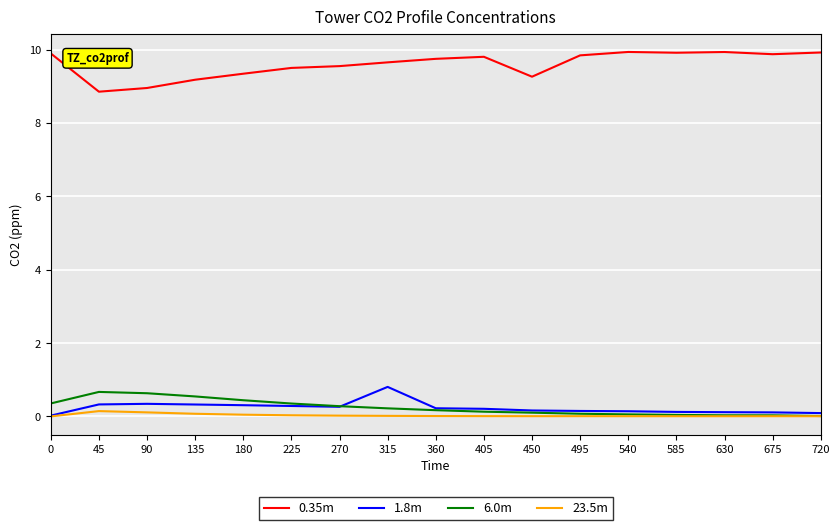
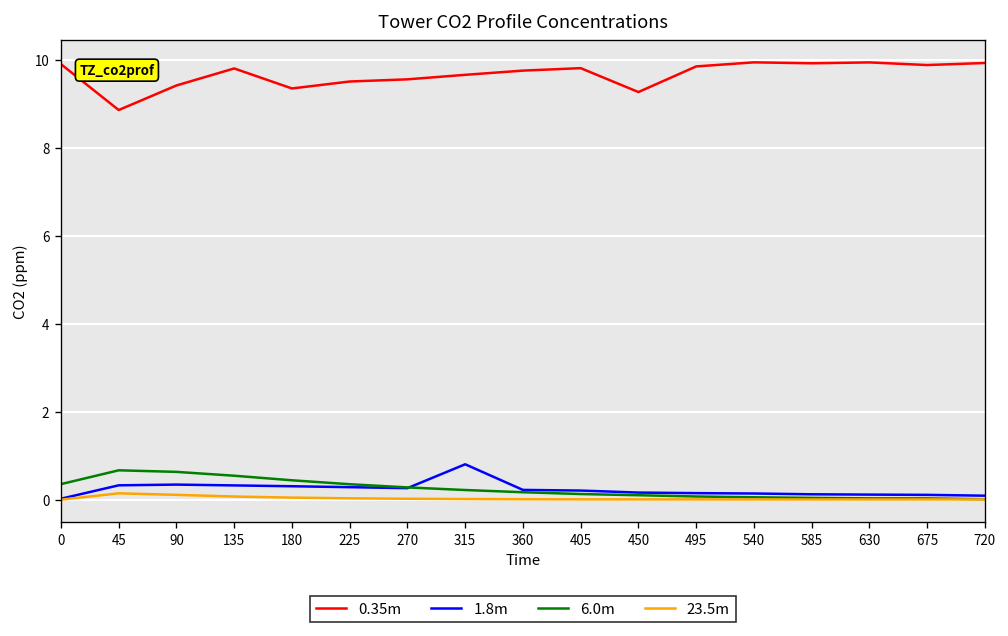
0.35m, 90: 9.0 -> 9.4
0.35m, 135: 9.2 -> 9.8
